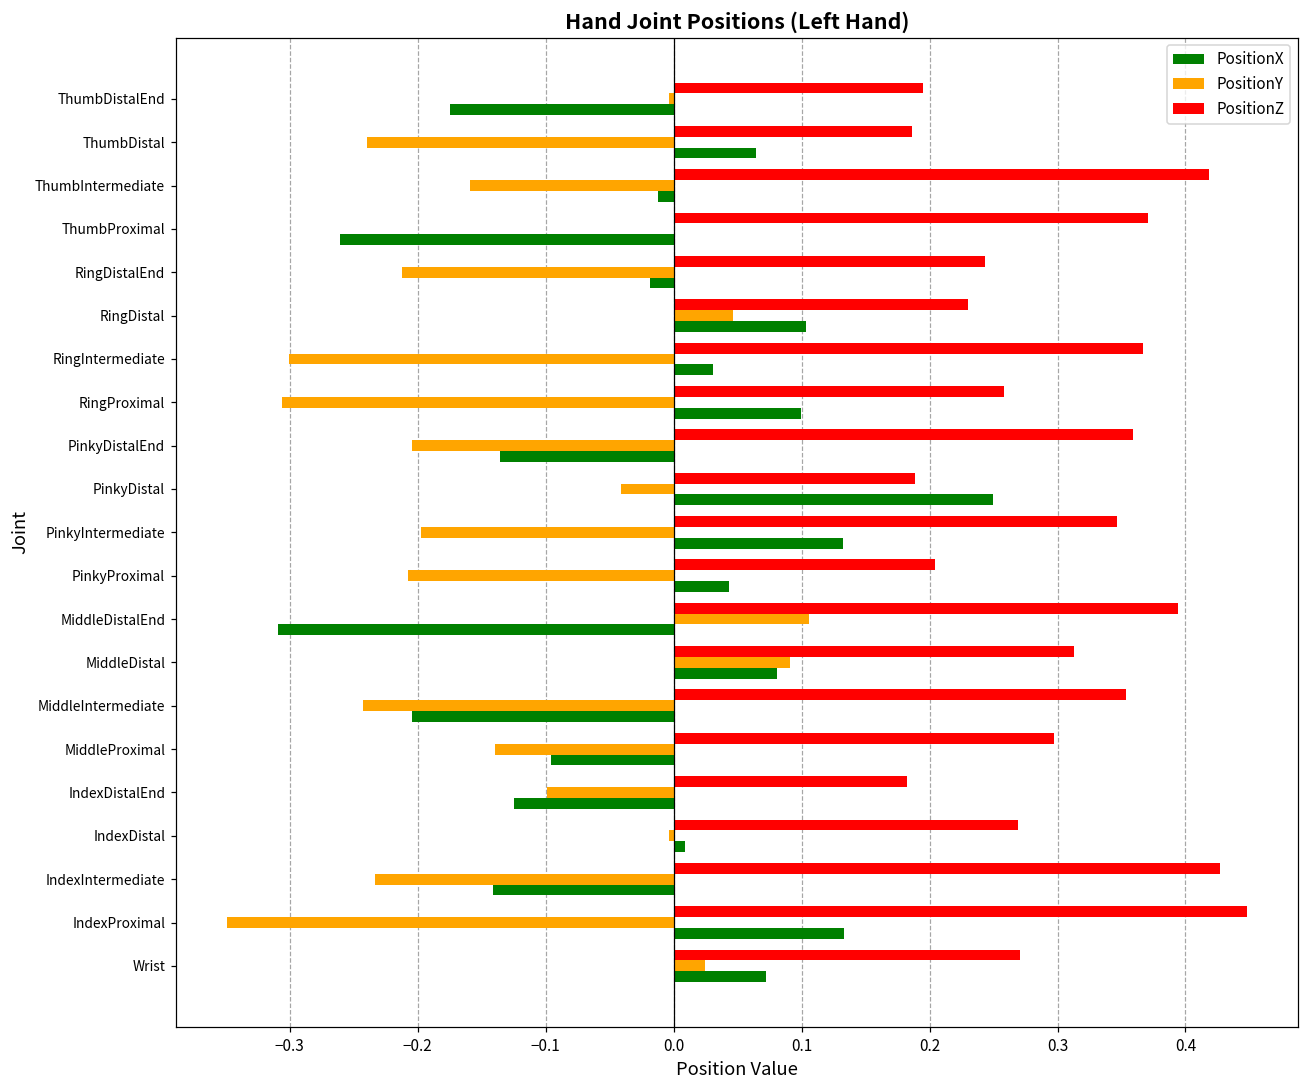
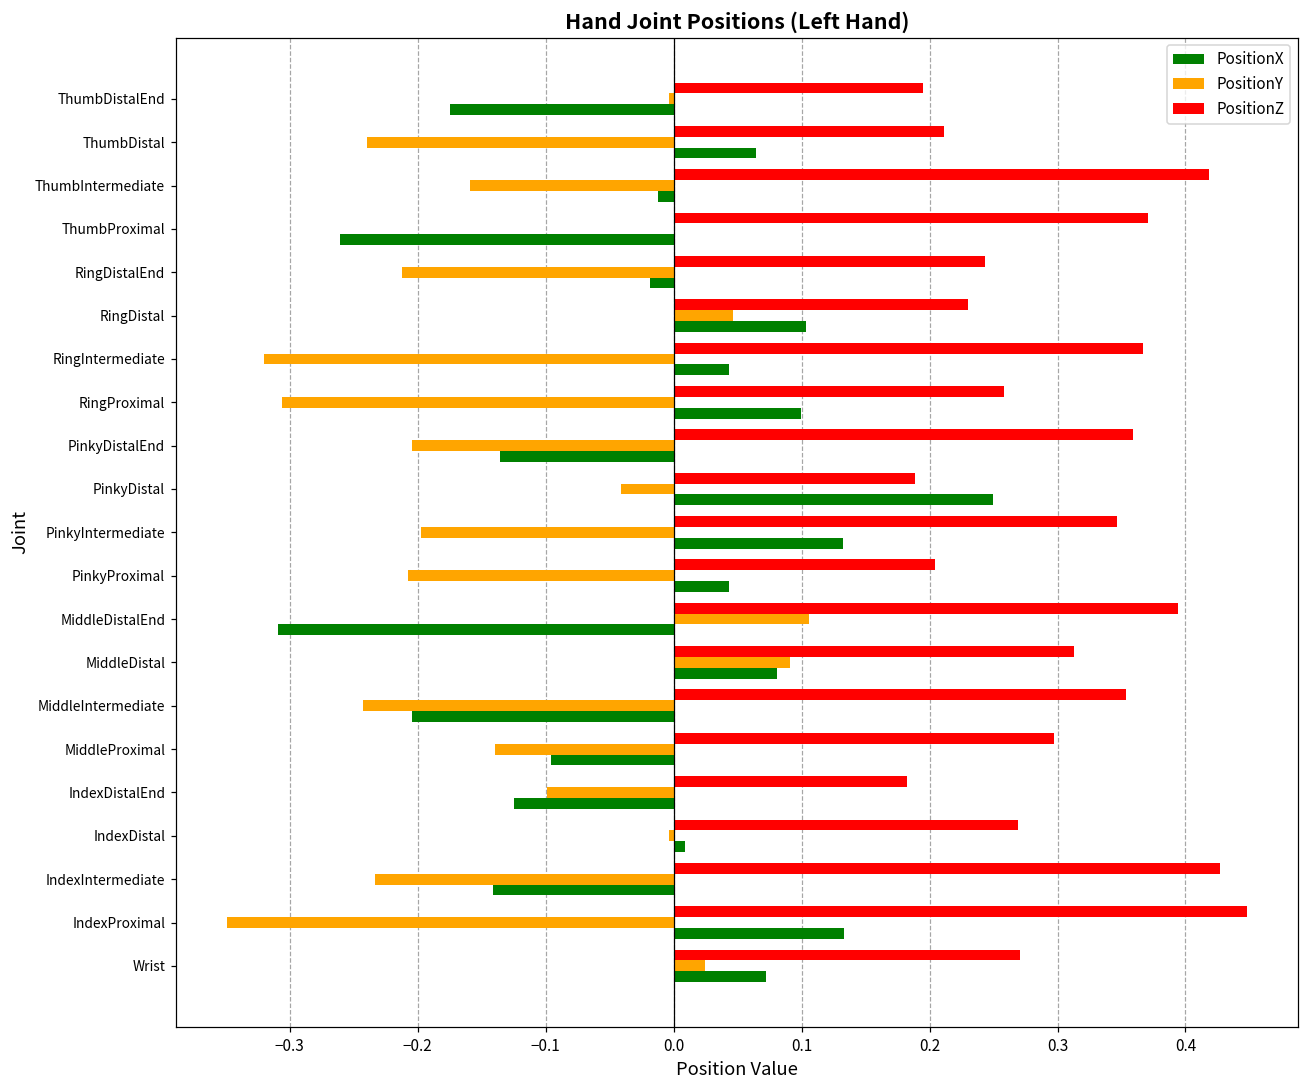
PositionZ, ThumbDistal: 0.186 -> 0.212
PositionY, RingIntermediate: -0.300 -> -0.320
PositionX, RingIntermediate: 0.031 -> 0.043
